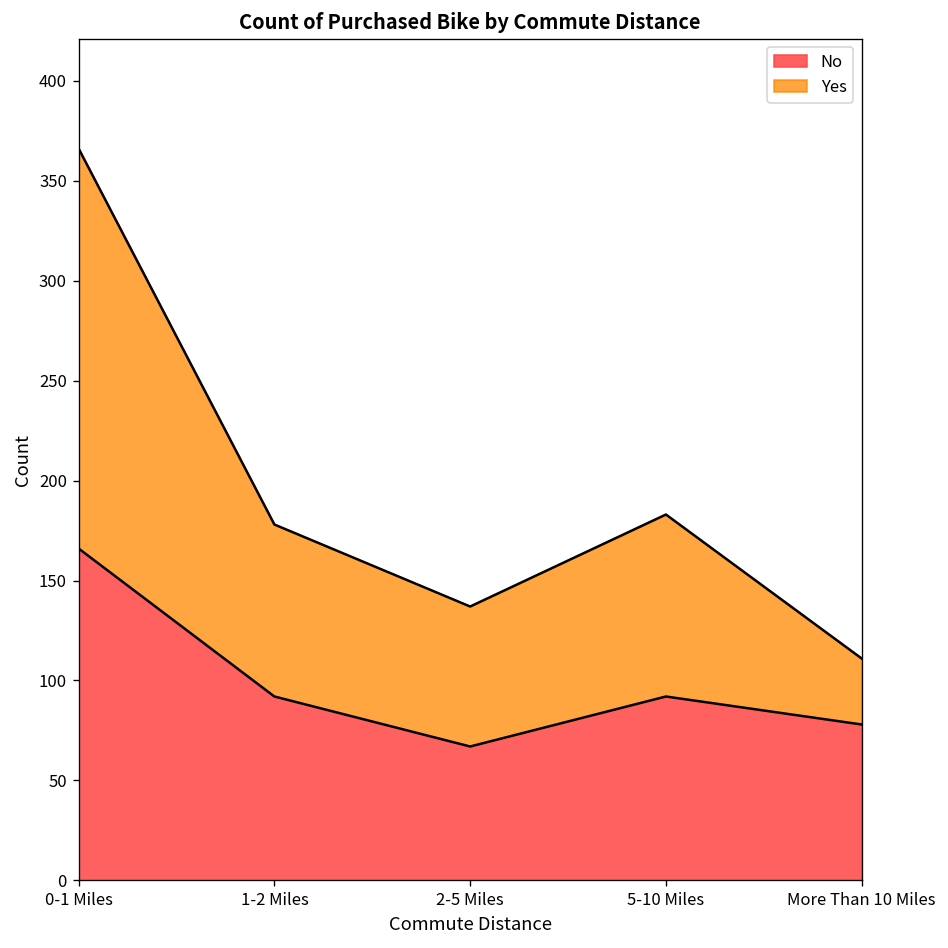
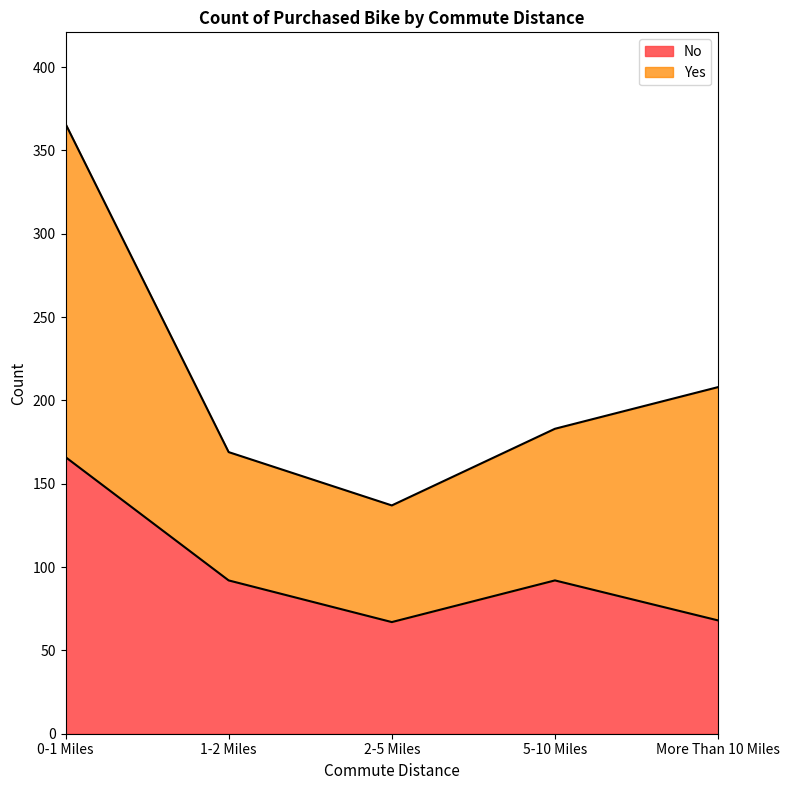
Yes, 1-2 Miles: 86 -> 77
No, More Than 10 Miles: 78 -> 68
Yes, More Than 10 Miles: 33 -> 140
